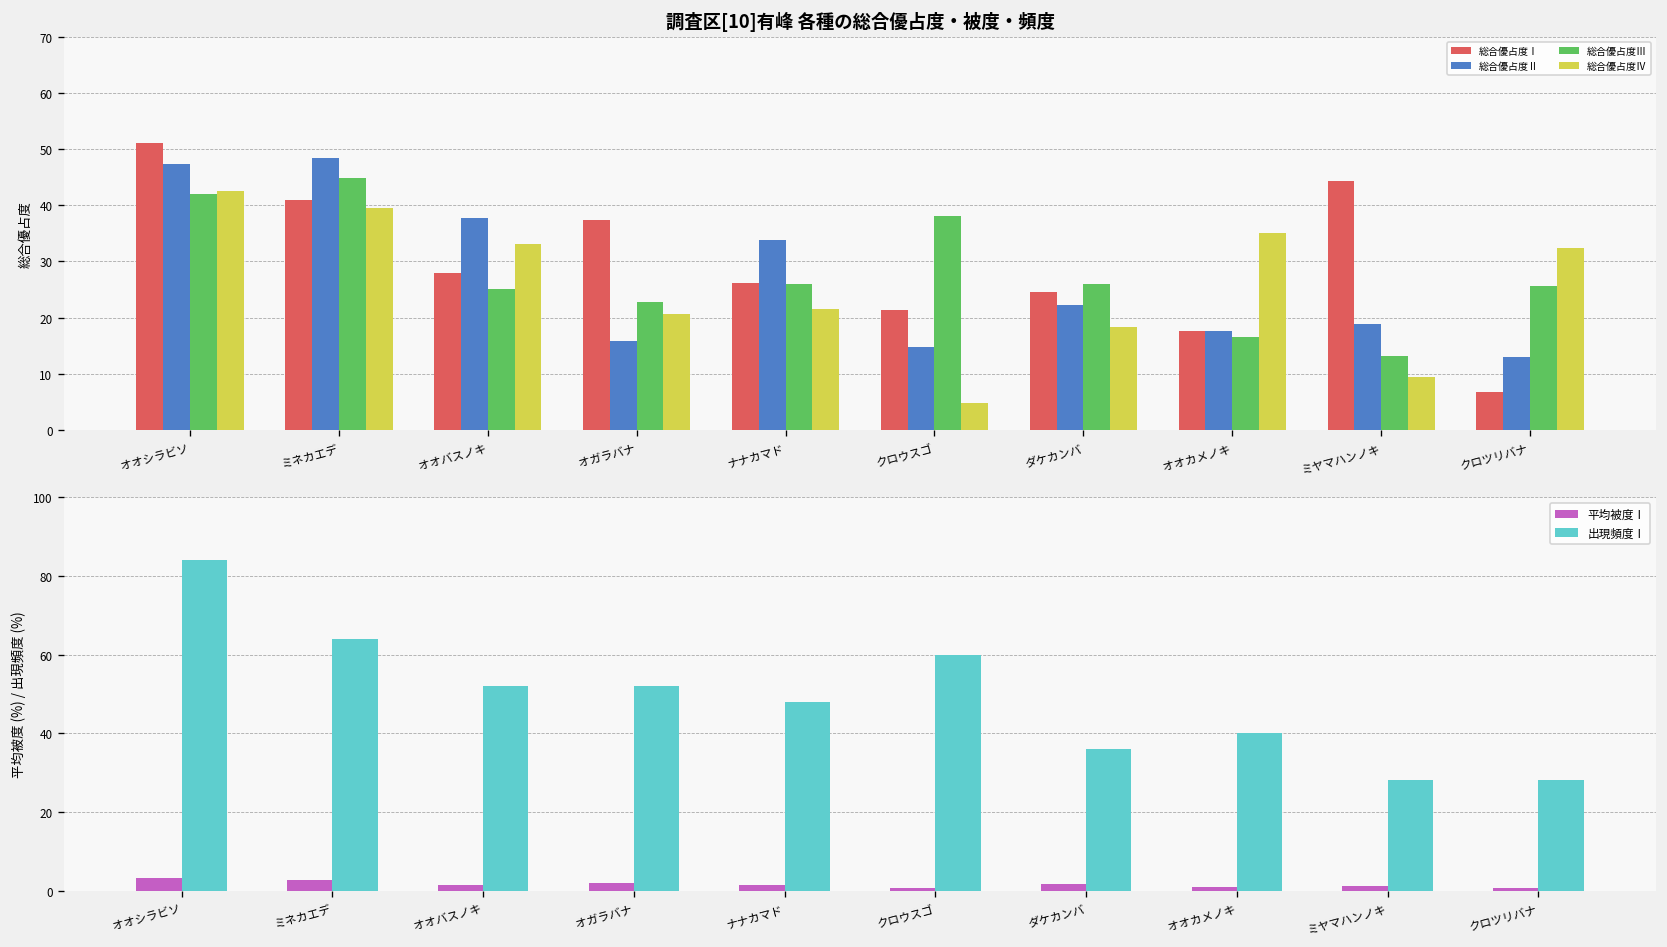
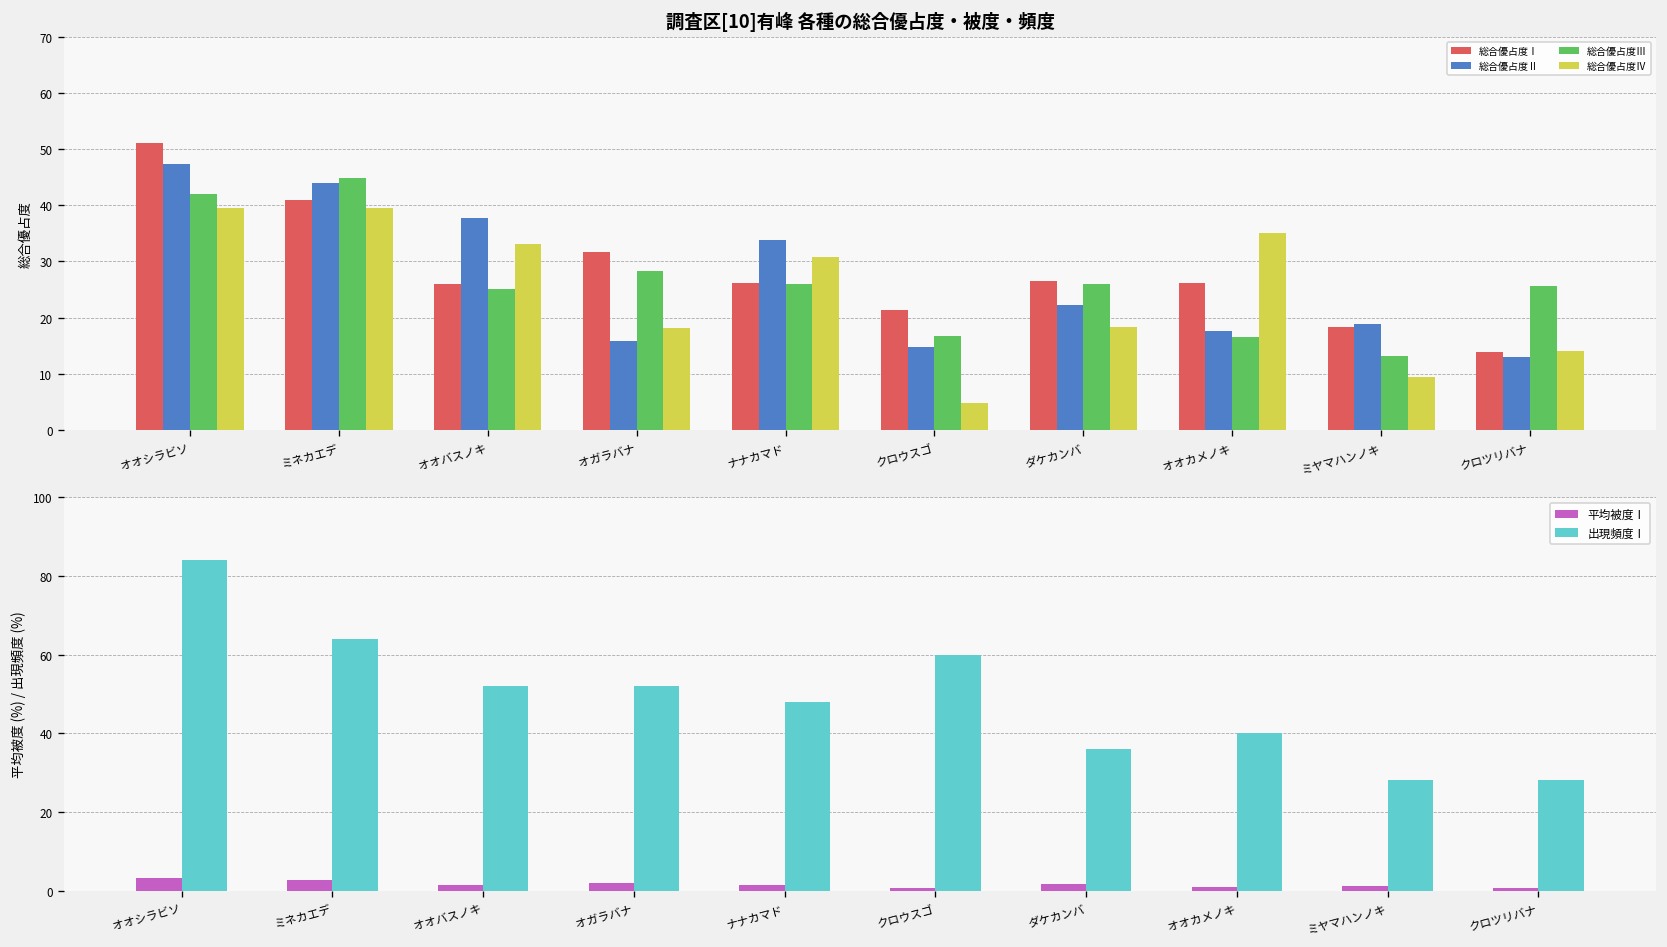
調査区[10]有峰 各種の総合優占度・被度・頻度, 総合優占度Ⅳ, オオシラビソ: 43 -> 40
調査区[10]有峰 各種の総合優占度・被度・頻度, 総合優占度Ⅱ, ミネカエデ: 48 -> 44
調査区[10]有峰 各種の総合優占度・被度・頻度, 総合優占度Ⅰ, オオバスノキ: 28 -> 26
調査区[10]有峰 各種の総合優占度・被度・頻度, 総合優占度Ⅰ, オガラバナ: 37 -> 32
調査区[10]有峰 各種の総合優占度・被度・頻度, 総合優占度Ⅲ, オガラバナ: 23 -> 28
調査区[10]有峰 各種の総合優占度・被度・頻度, 総合優占度Ⅳ, オガラバナ: 21 -> 18
調査区[10]有峰 各種の総合優占度・被度・頻度, 総合優占度Ⅳ, ナナカマド: 22 -> 31
調査区[10]有峰 各種の総合優占度・被度・頻度, 総合優占度Ⅲ, クロウスゴ: 38 -> 17
調査区[10]有峰 各種の総合優占度・被度・頻度, 総合優占度Ⅰ, ダケカンバ: 25 -> 26
調査区[10]有峰 各種の総合優占度・被度・頻度, 総合優占度Ⅰ, オオカメノキ: 18 -> 26
調査区[10]有峰 各種の総合優占度・被度・頻度, 総合優占度Ⅰ, ミヤマハンノキ: 44 -> 18
調査区[10]有峰 各種の総合優占度・被度・頻度, 総合優占度Ⅰ, クロツリバナ: 7 -> 14
調査区[10]有峰 各種の総合優占度・被度・頻度, 総合優占度Ⅳ, クロツリバナ: 32 -> 14
